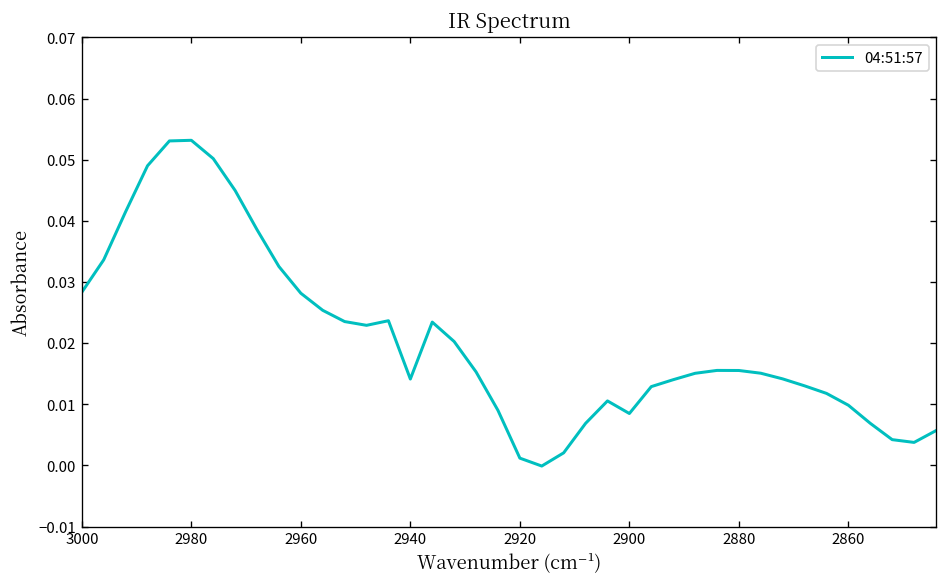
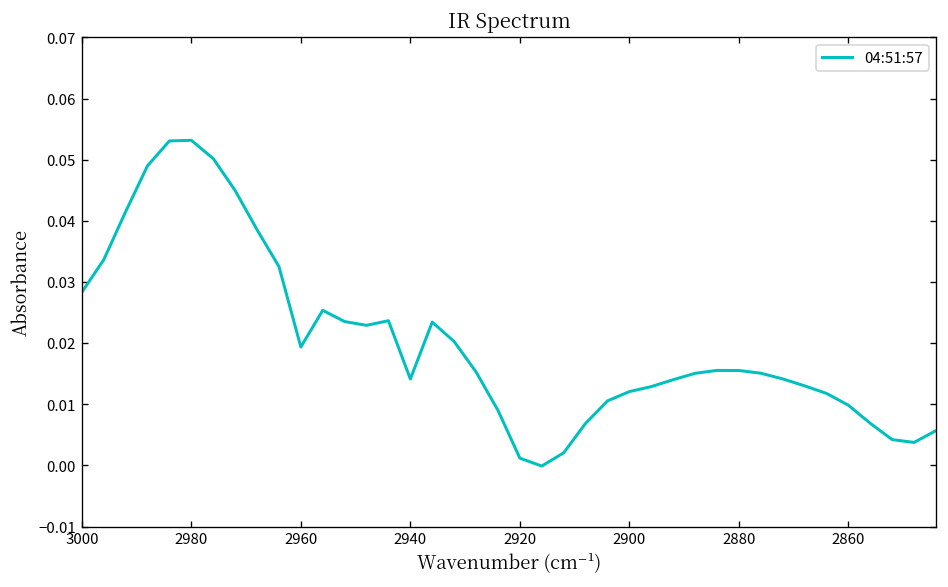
2960: 0.028 -> 0.019
2900: 0.008 -> 0.012
